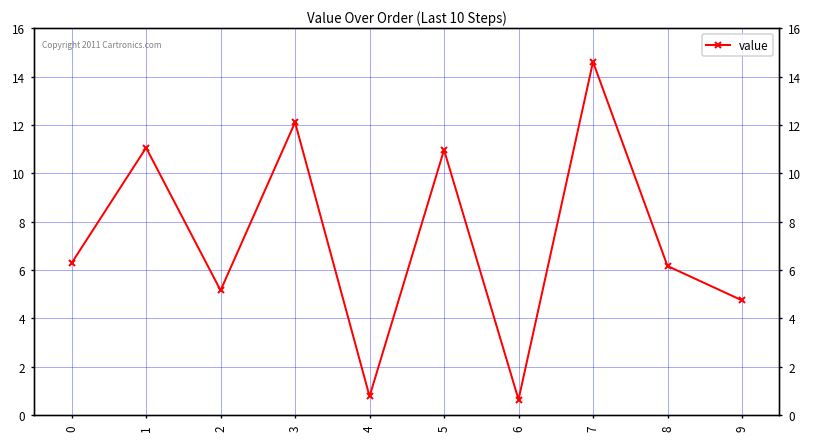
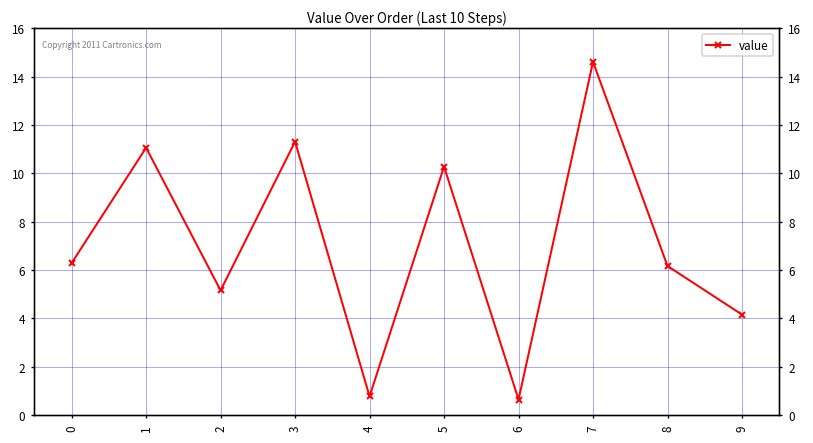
3: 12.1 -> 11.3
5: 11.0 -> 10.3
9: 4.8 -> 4.2
